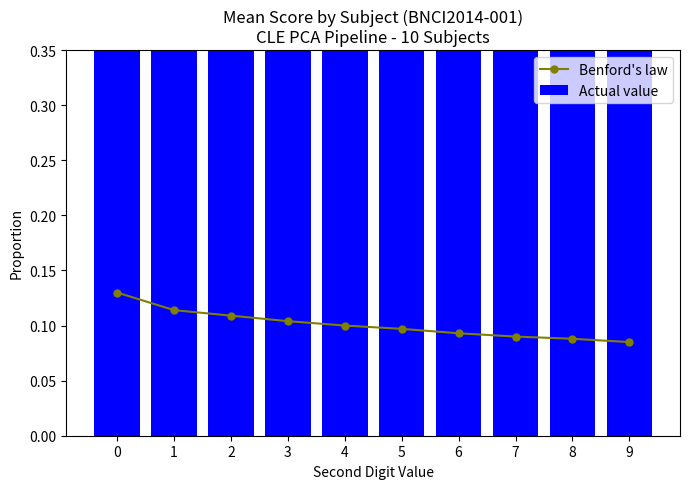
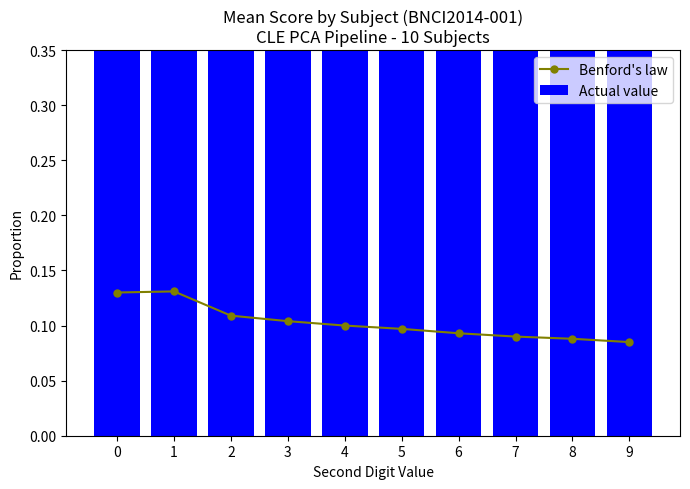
Benford's law, 1: 0.114 -> 0.131
